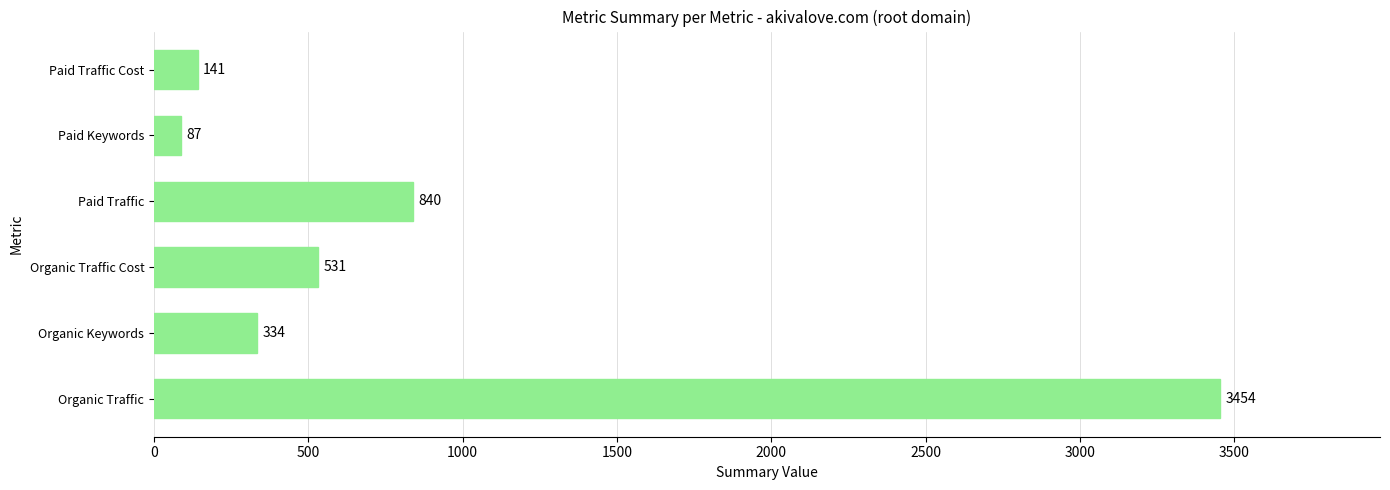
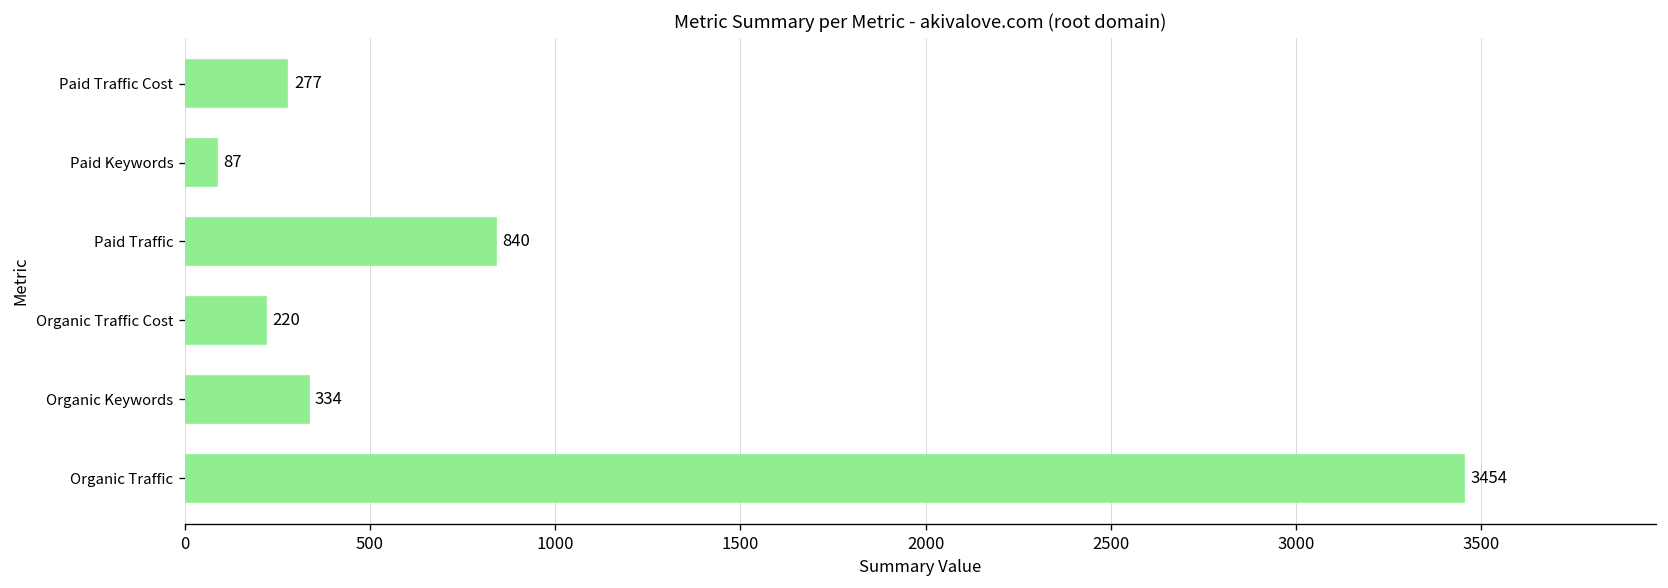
Paid Traffic Cost: 141 -> 277
Organic Traffic Cost: 531 -> 220
